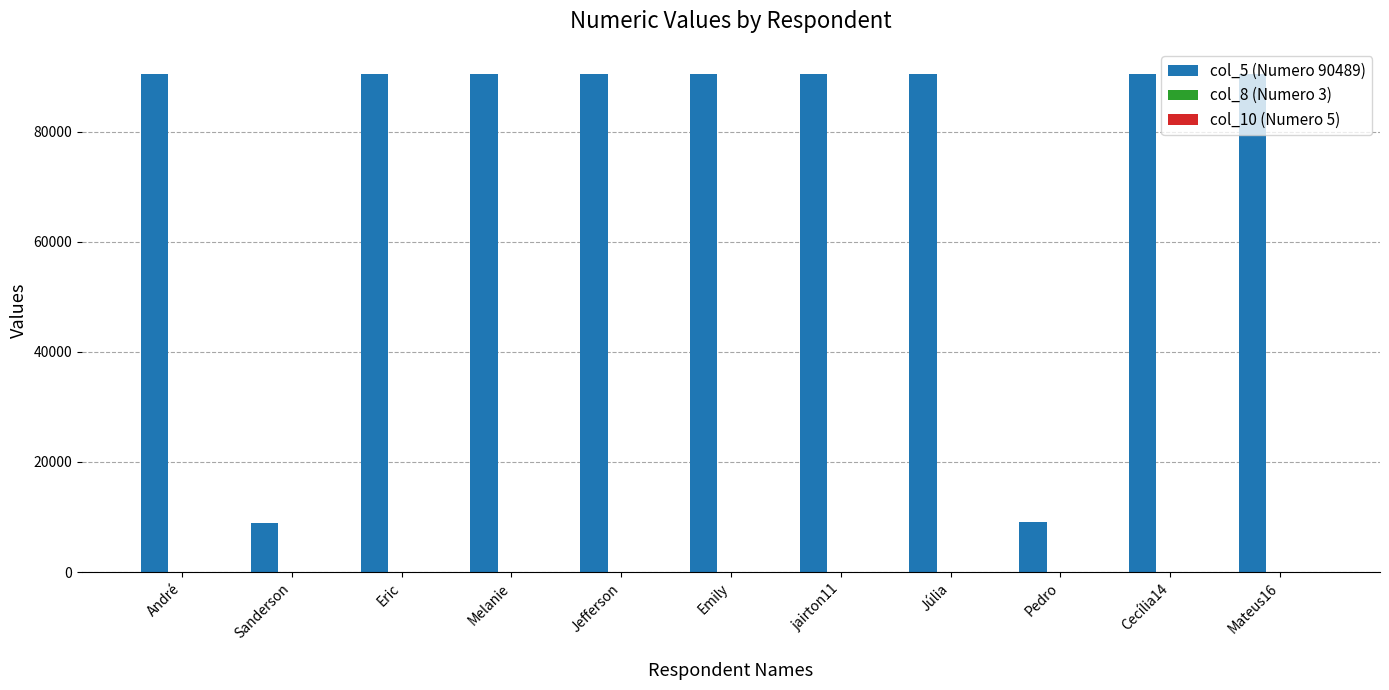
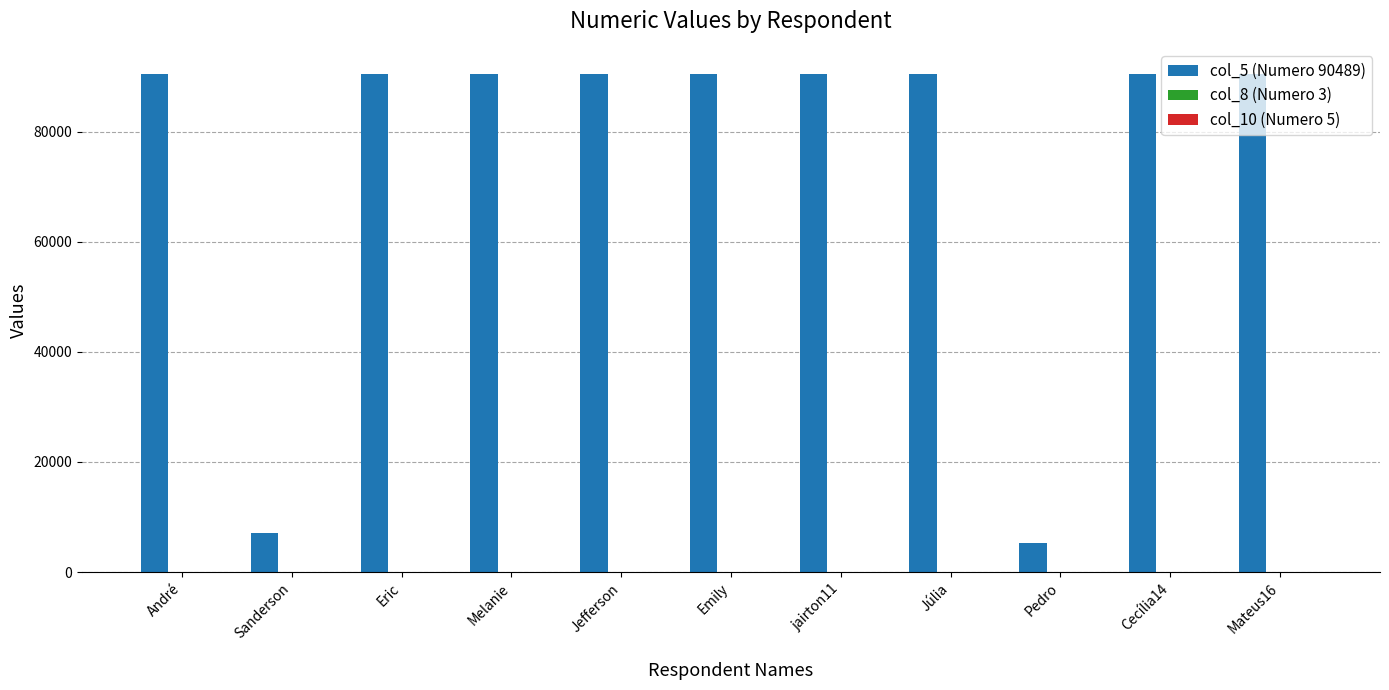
col_5 (Numero 90489), Sanderson: 9000 -> 7000
col_5 (Numero 90489), Pedro: 9000 -> 5000
